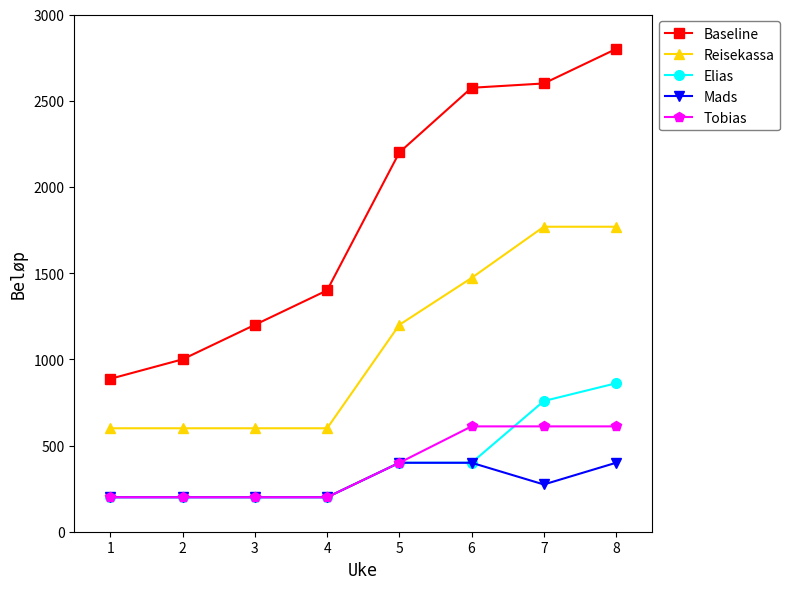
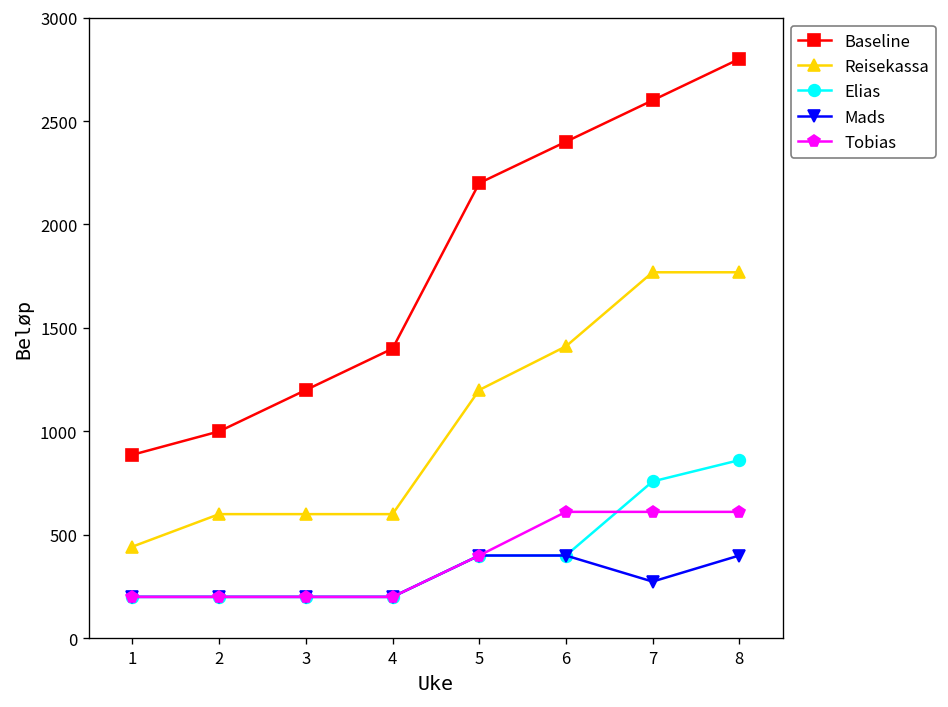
Reisekassa, 1: 600 -> 440
Baseline, 6: 2580 -> 2400
Reisekassa, 6: 1470 -> 1410
